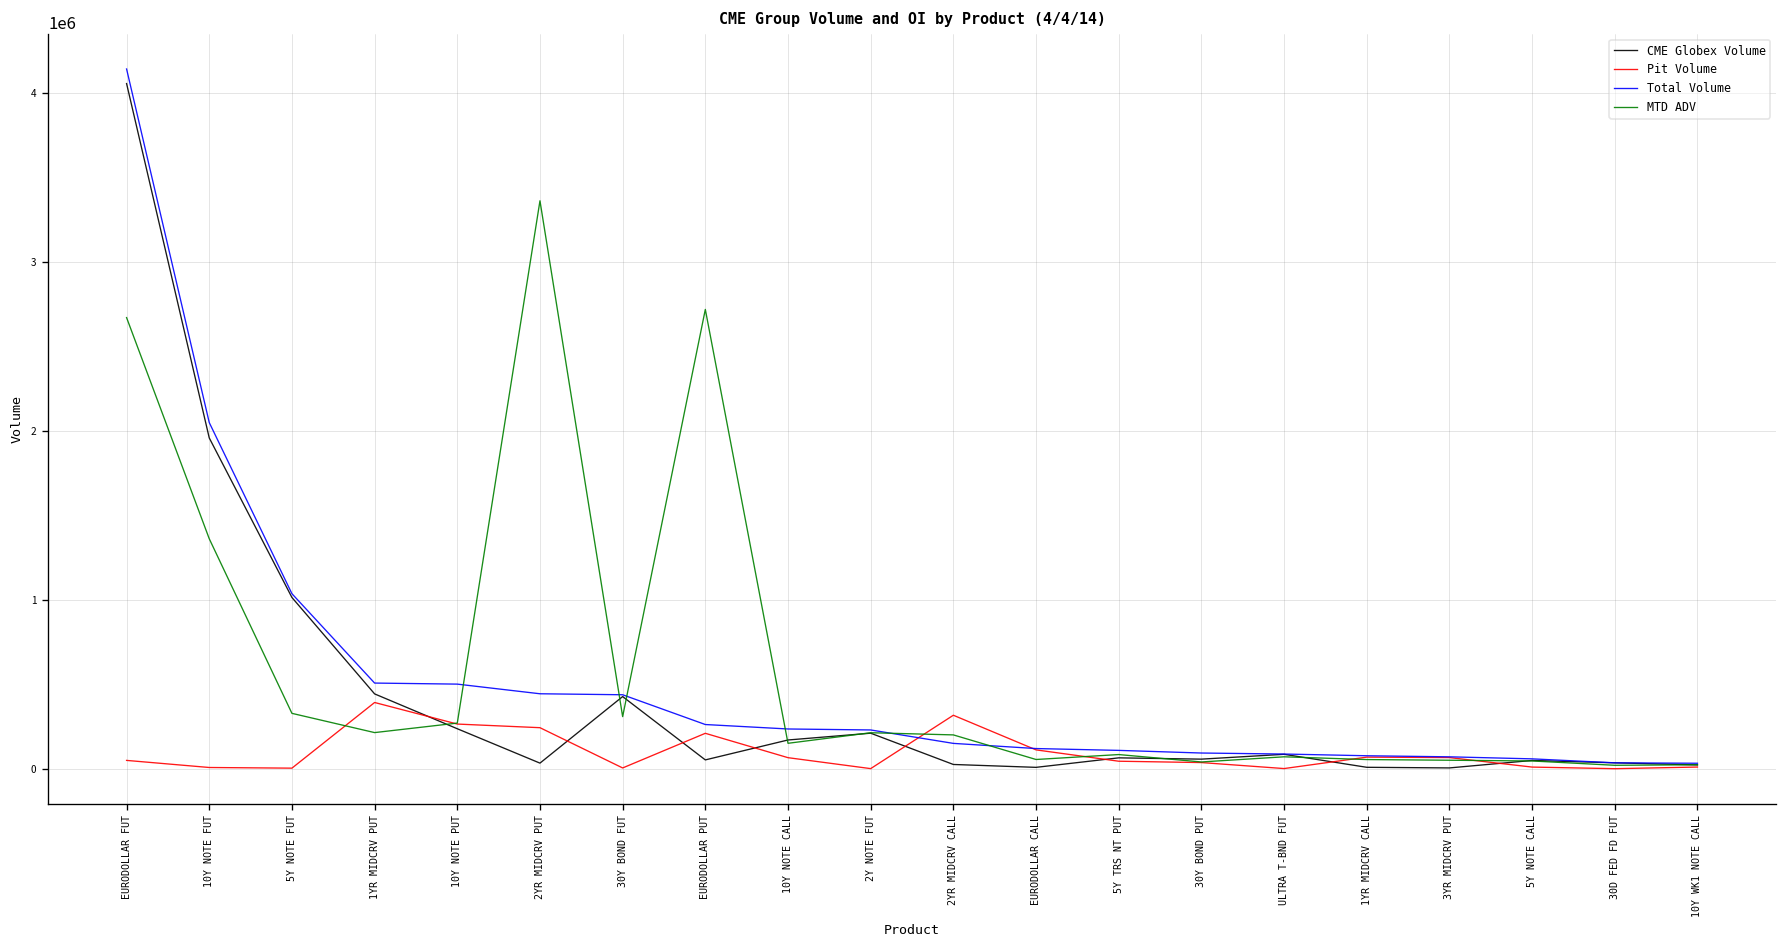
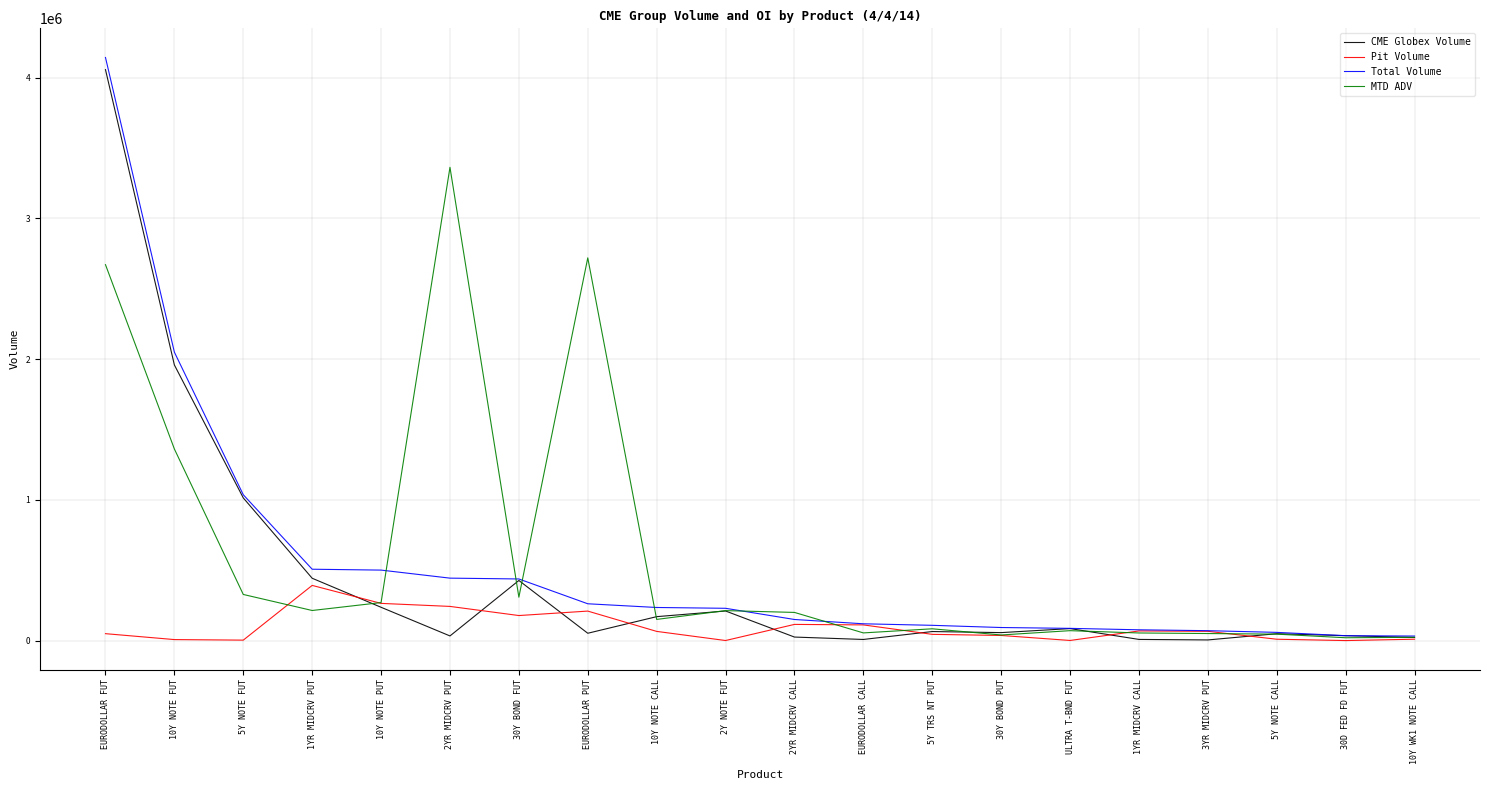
Pit Volume, 30Y BOND FUT: 0 -> 180000
Pit Volume, 2YR MIDCRV CALL: 320000 -> 110000
